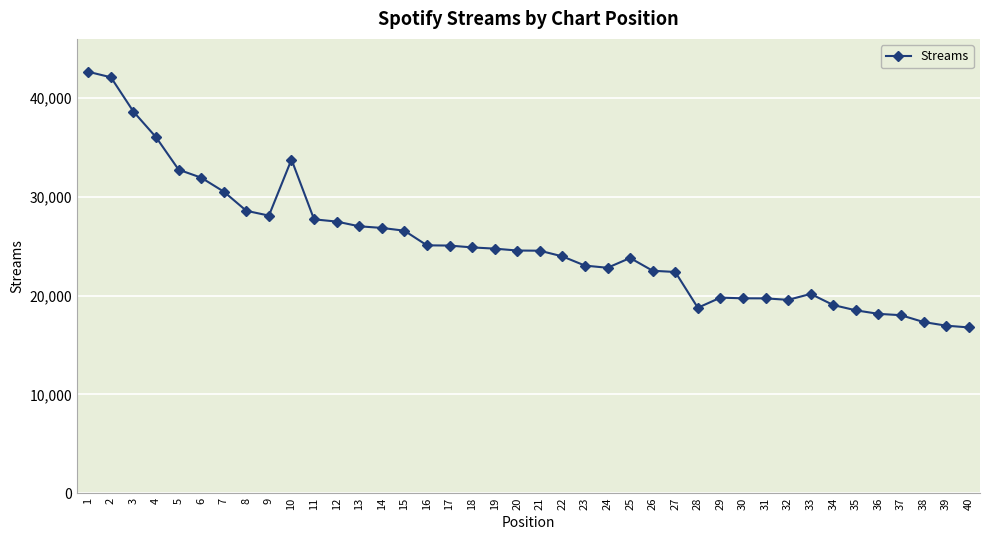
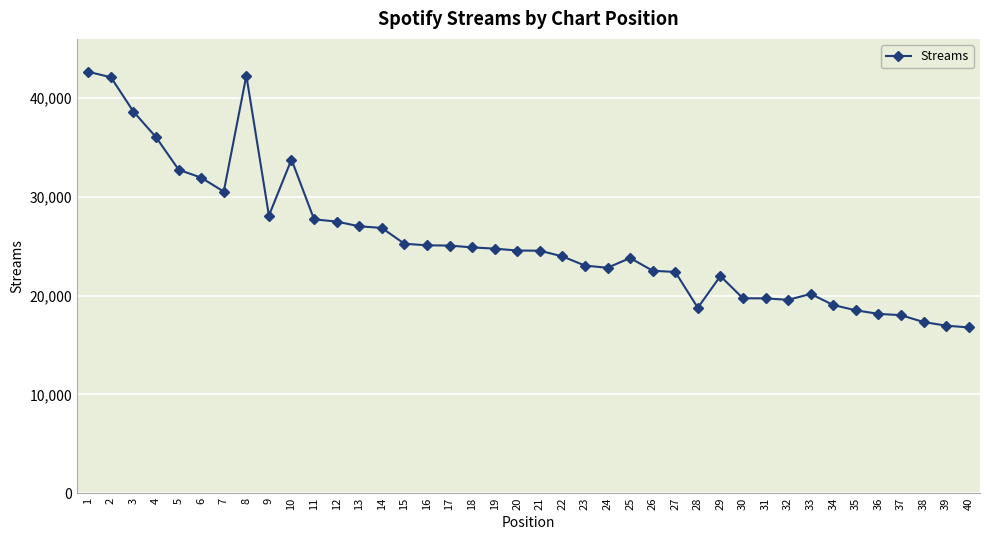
8: 29,000 -> 42,000
15: 27,000 -> 25,000
29: 20,000 -> 22,000
